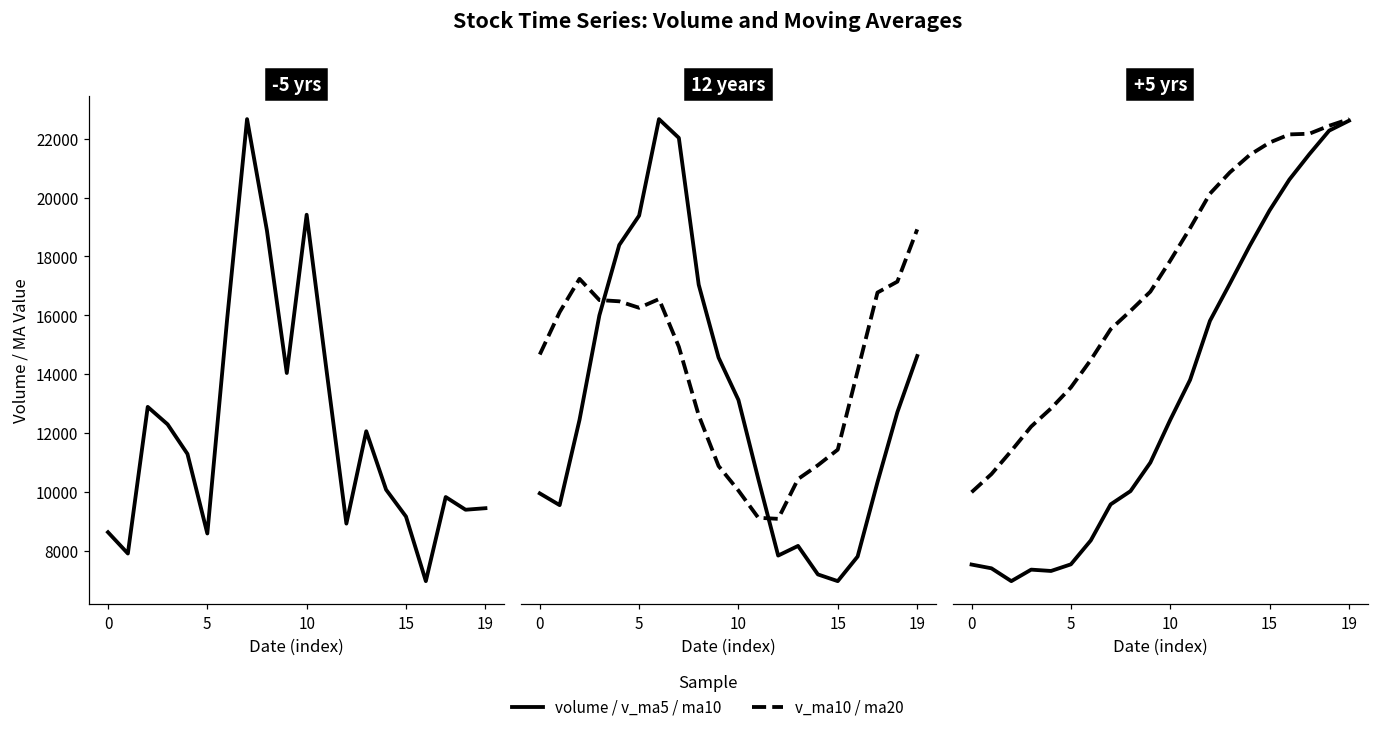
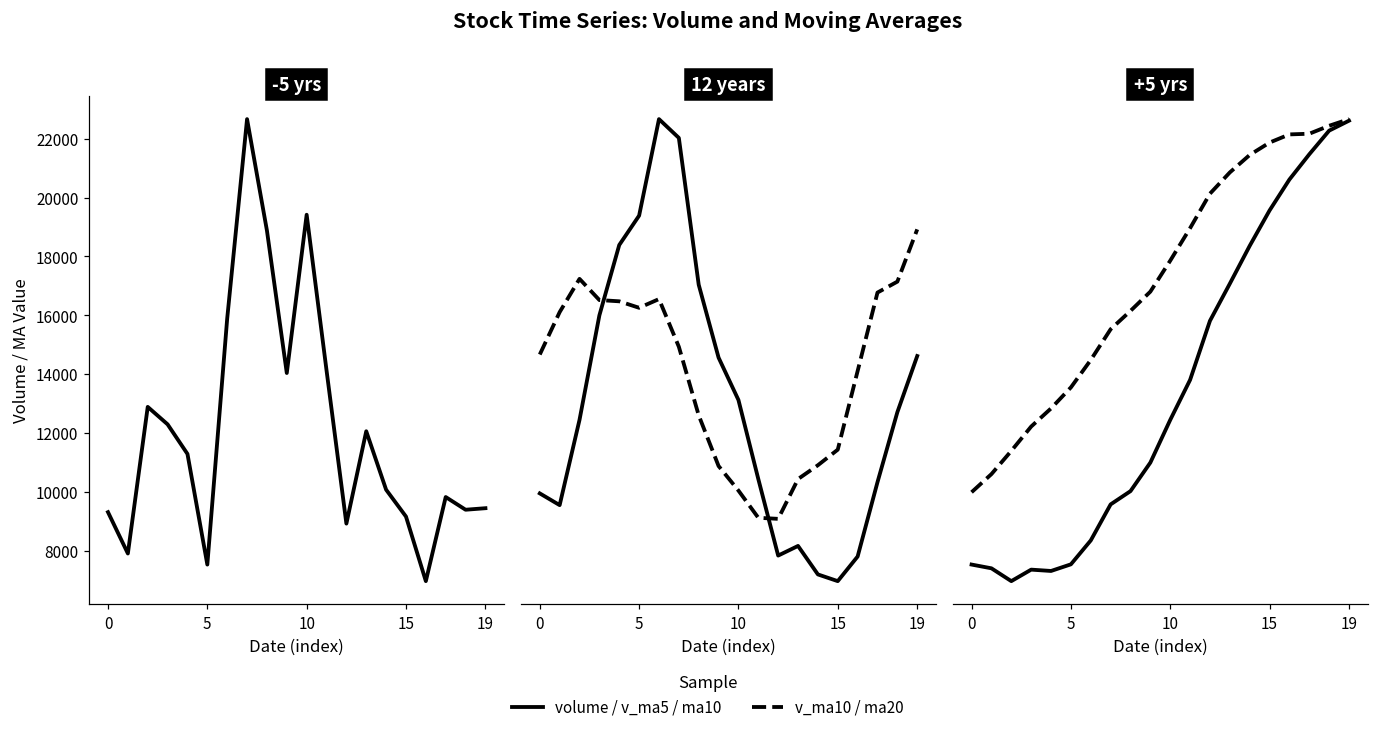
-5 yrs, 0: 8600 -> 9300
-5 yrs, 5: 8600 -> 7500
